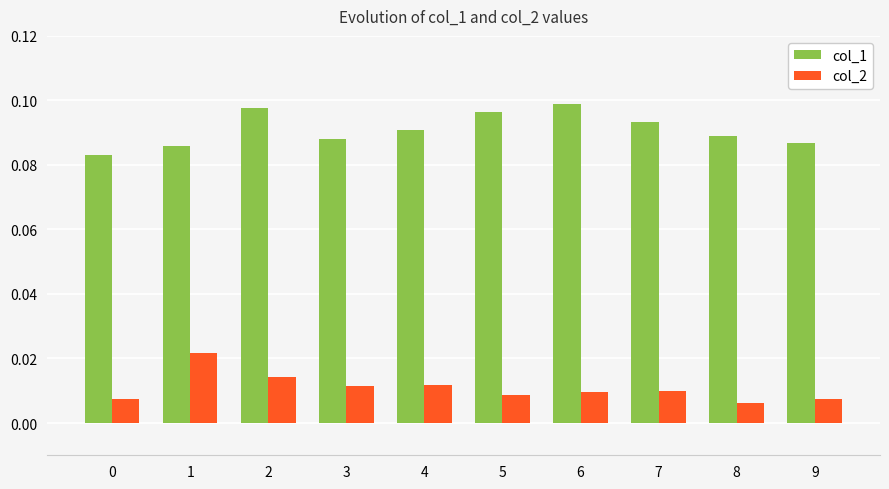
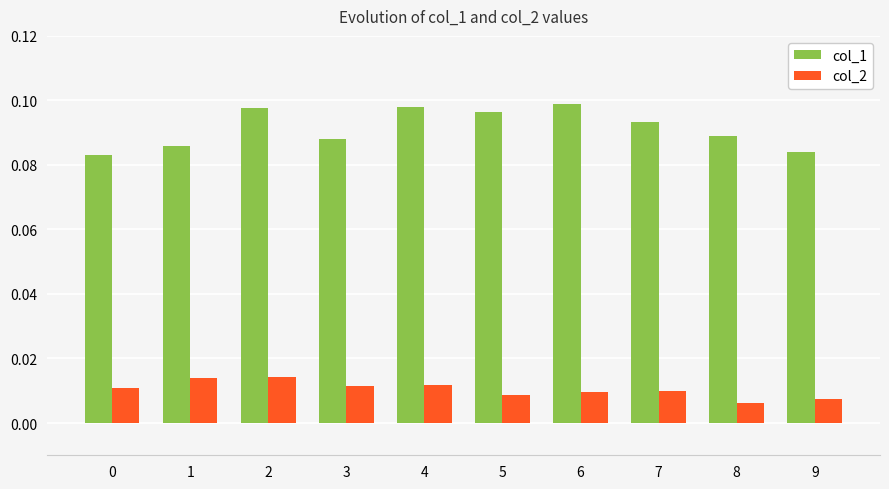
col_2, 0: 0.007 -> 0.011
col_2, 1: 0.022 -> 0.014
col_1, 4: 0.091 -> 0.098
col_1, 9: 0.087 -> 0.084
